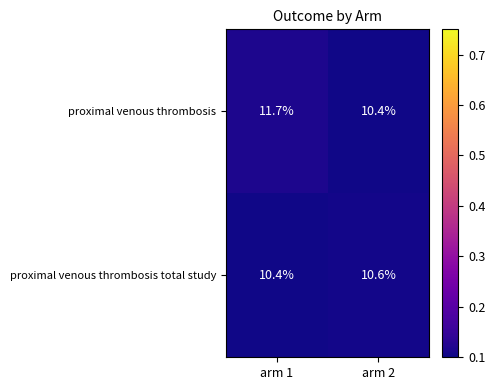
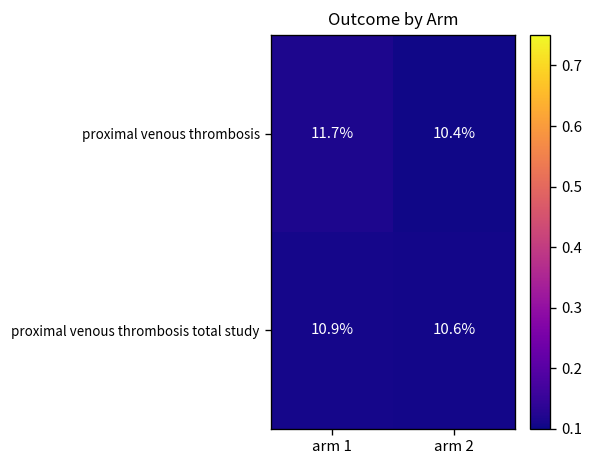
proximal venous thrombosis total study, arm 1: 10.4% -> 10.9%
